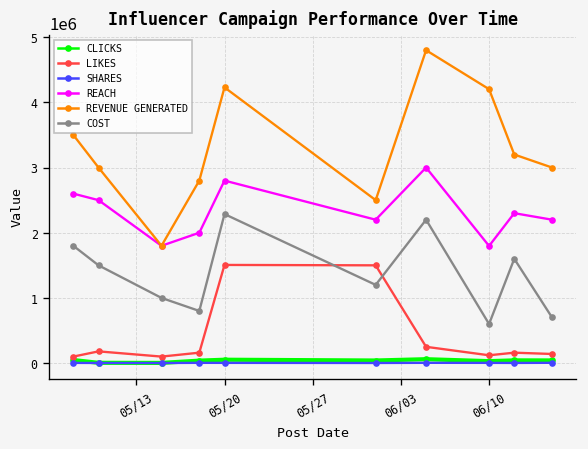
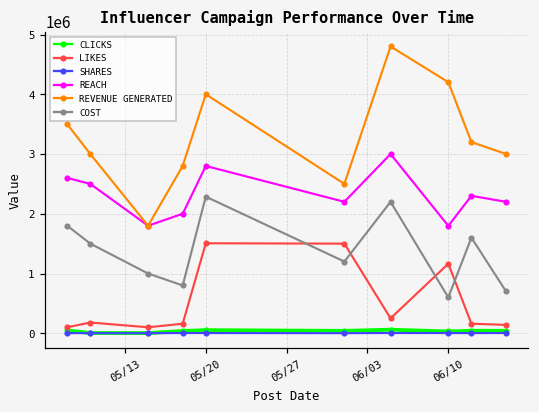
REVENUE GENERATED, 05/20: 4200000 -> 4000000
LIKES, 06/10: 100000 -> 1200000
